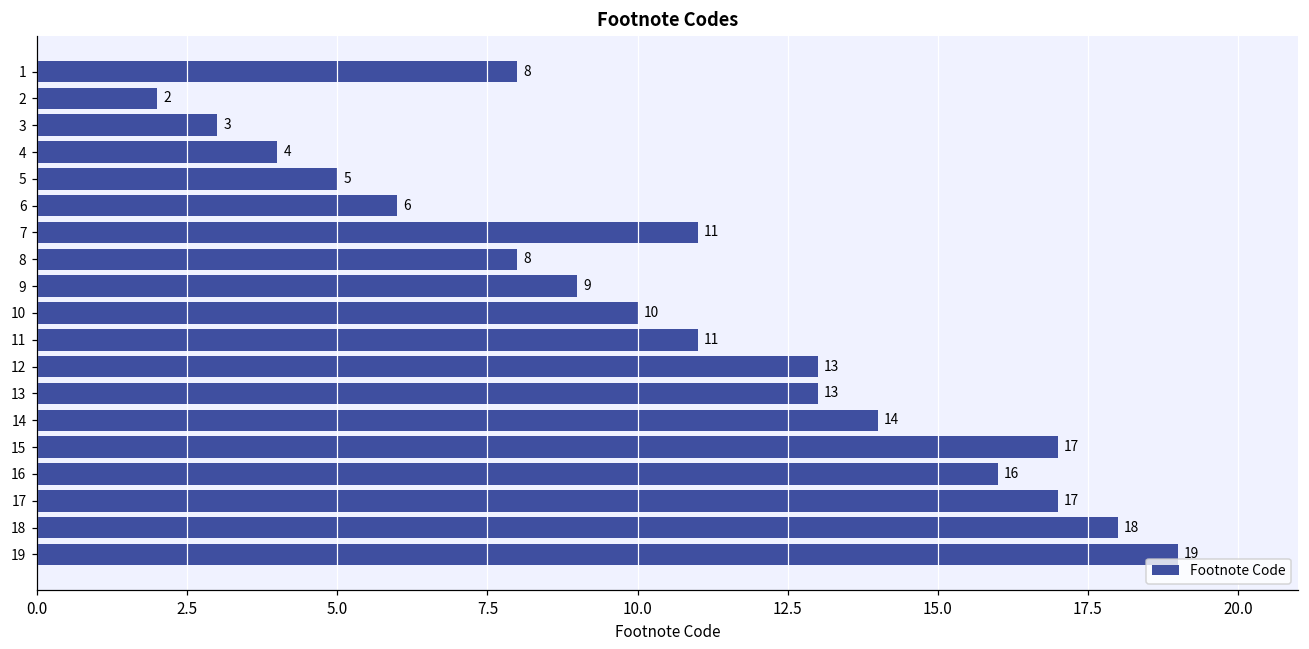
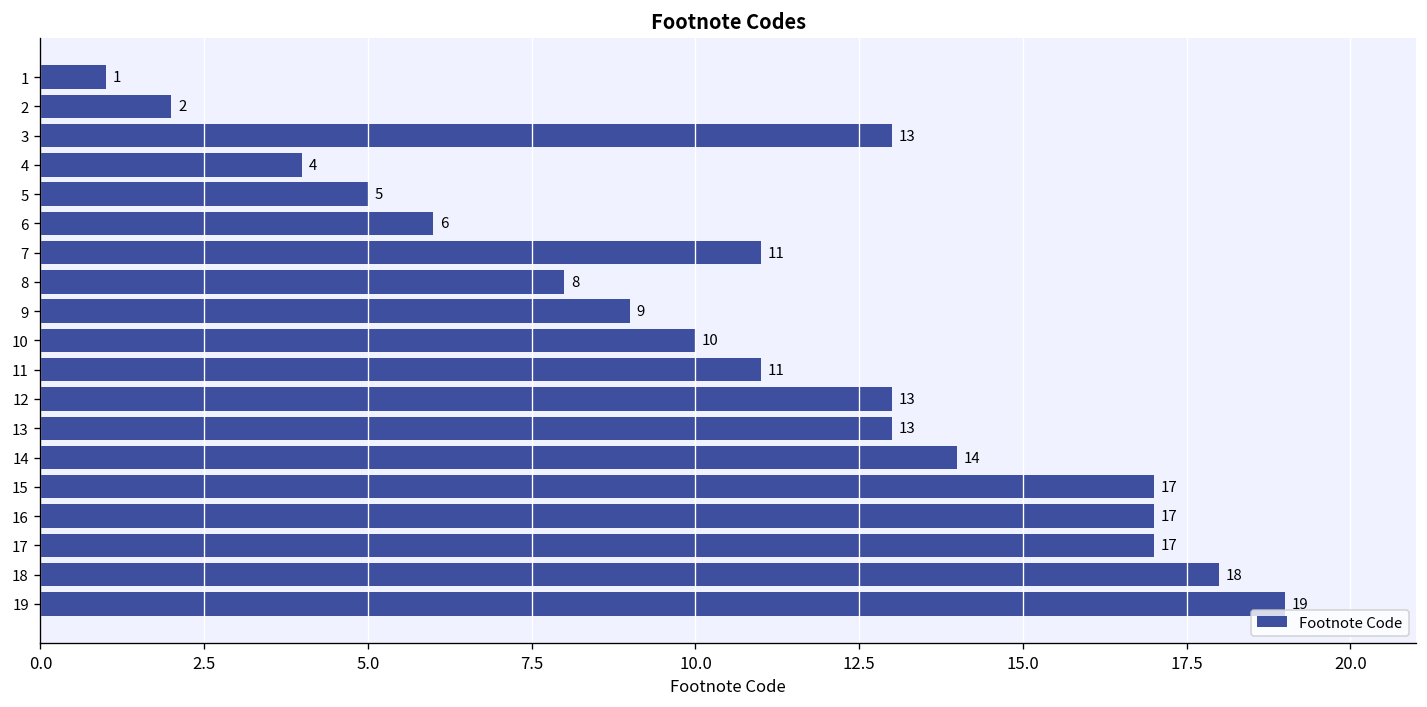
1: 8 -> 1
3: 3 -> 13
16: 16 -> 17
